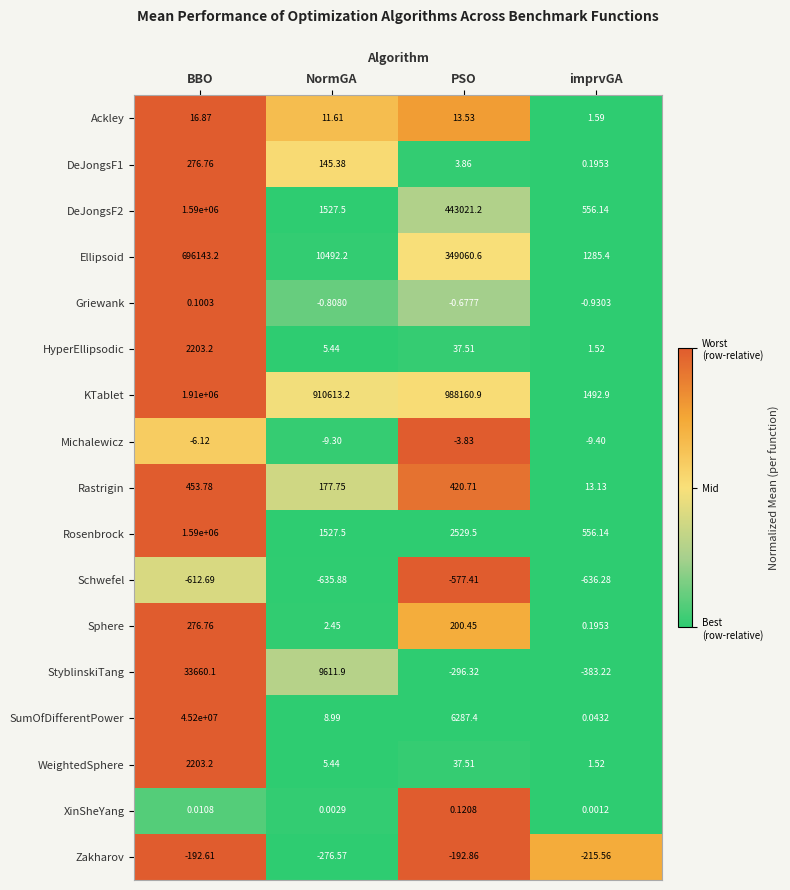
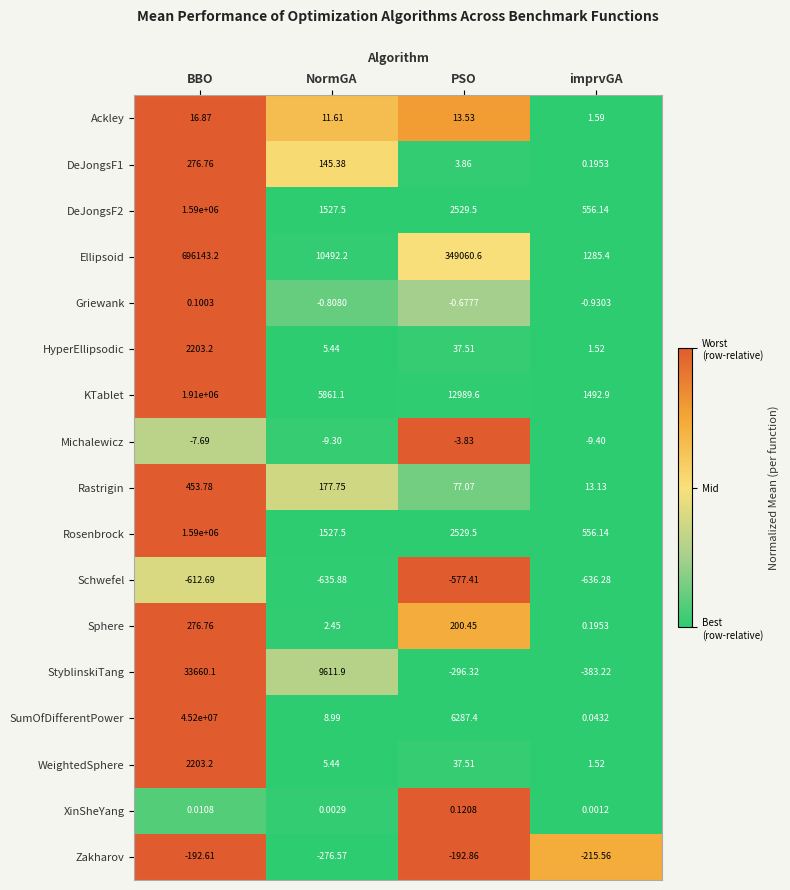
DeJongsF2, PSO: 443021.2 -> 2529.5
KTablet, NormGA: 910613.2 -> 5861.1
KTablet, PSO: 988160.9 -> 12989.6
Michalewicz, BBO: -6.12 -> -7.69
Rastrigin, PSO: 420.71 -> 77.07
